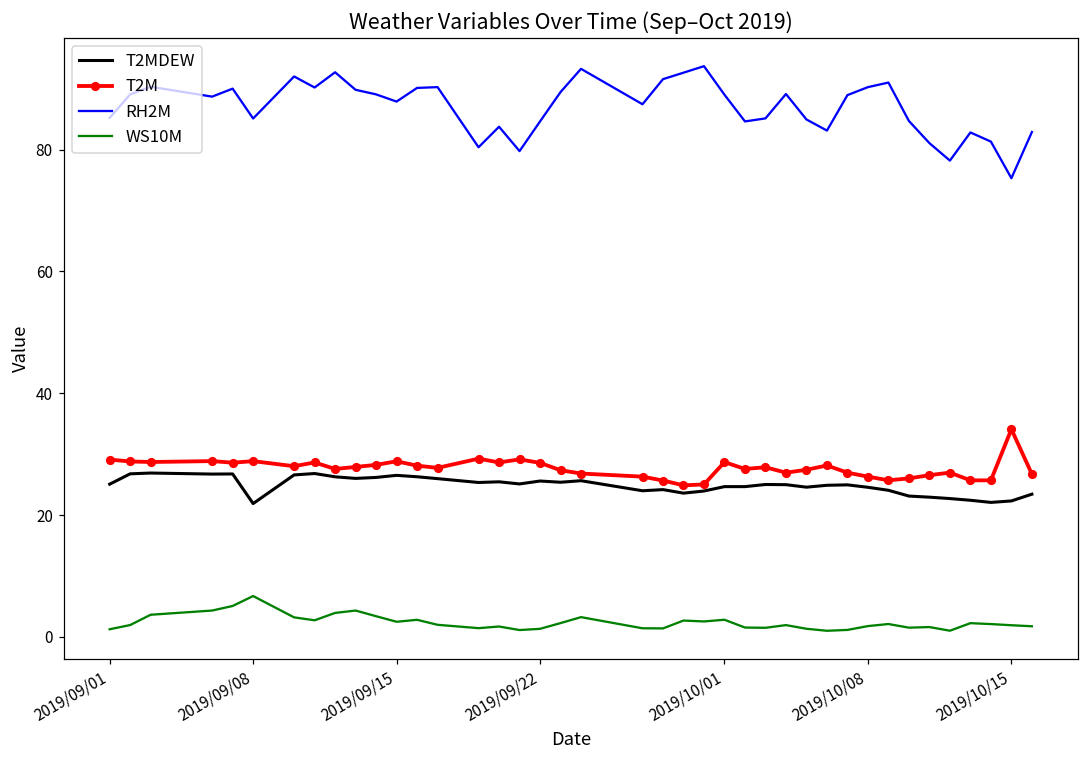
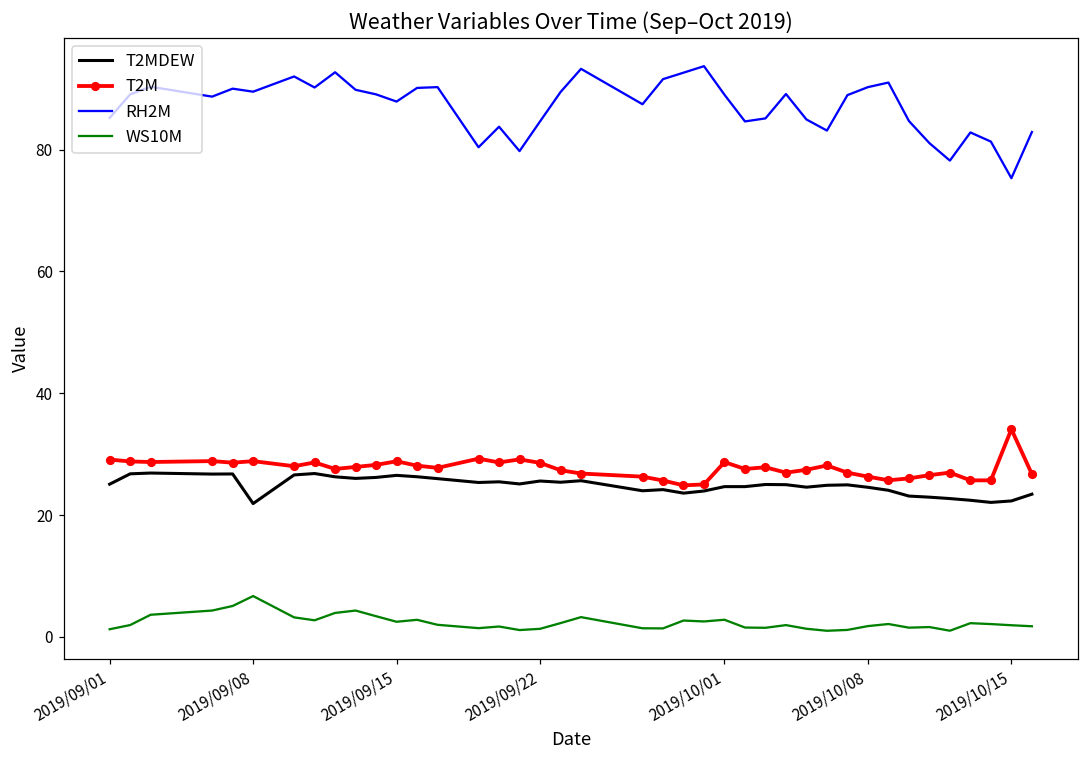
RH2M, 2019/09/08: 85 -> 90
